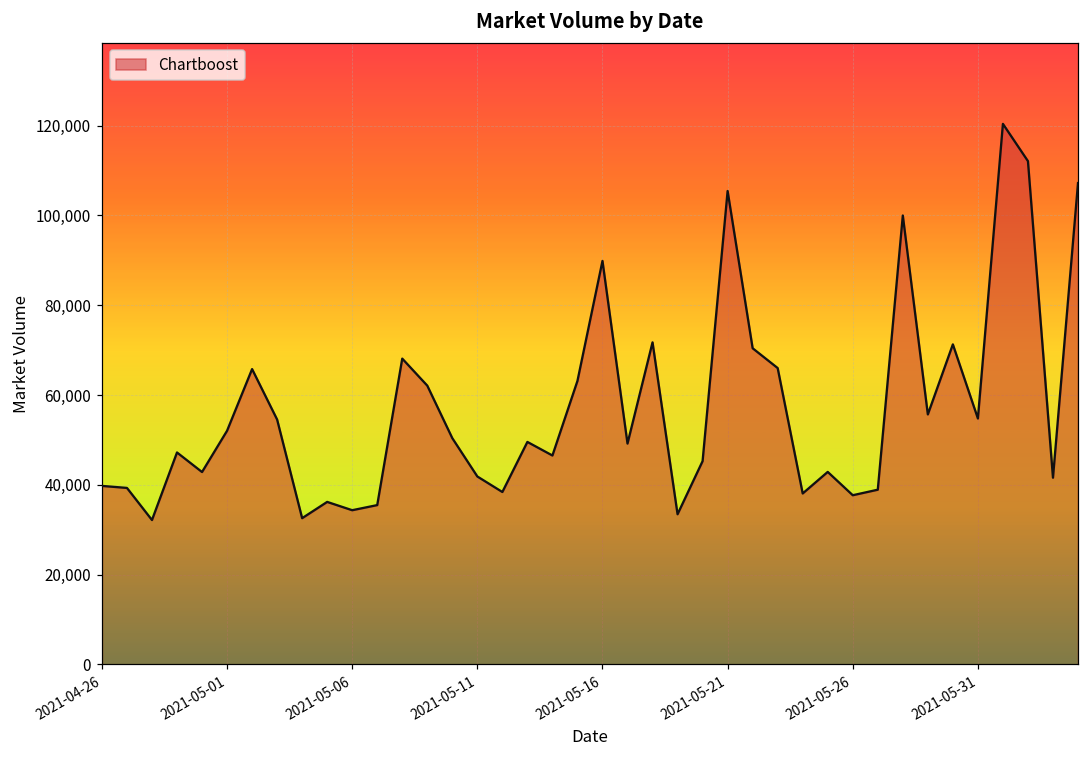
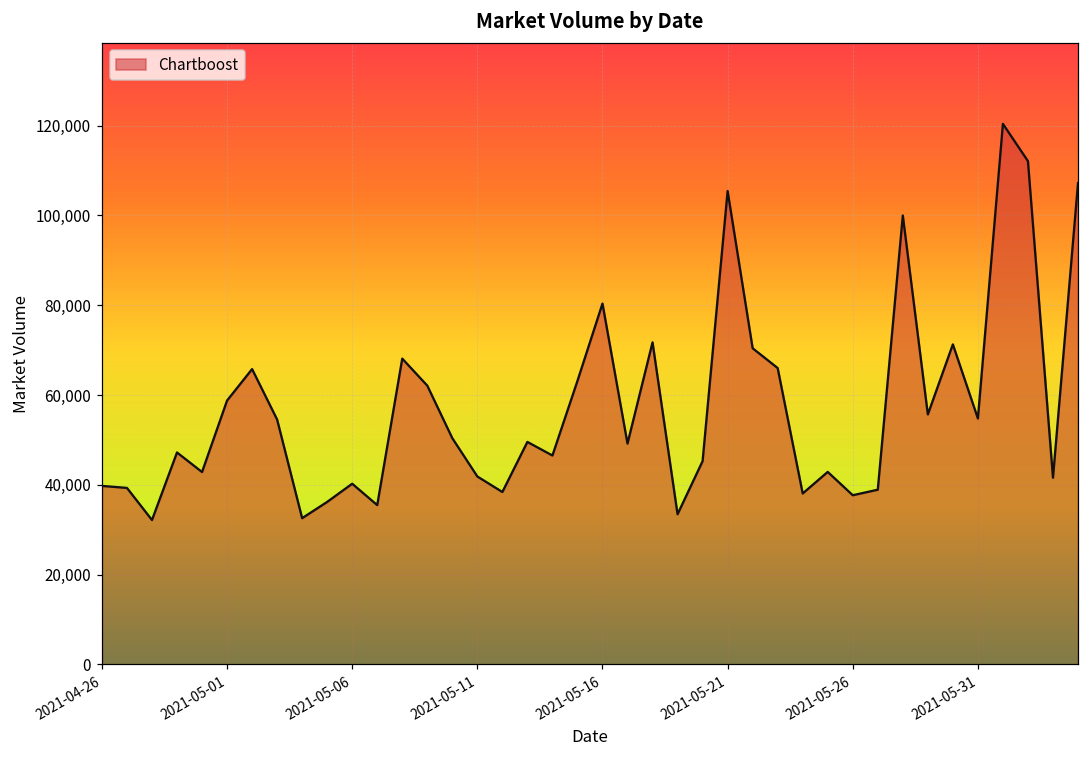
2021-05-01: 52,000 -> 59,000
2021-05-06: 34,000 -> 40,000
2021-05-16: 90,000 -> 80,000
